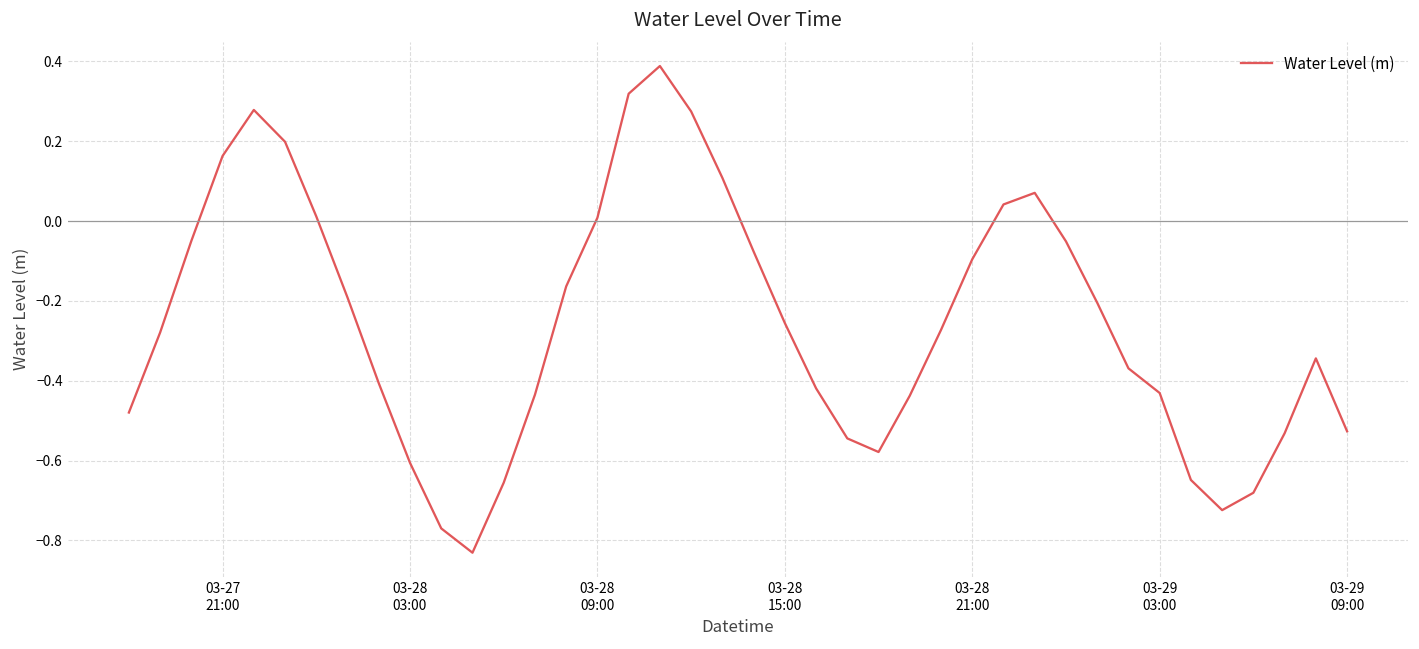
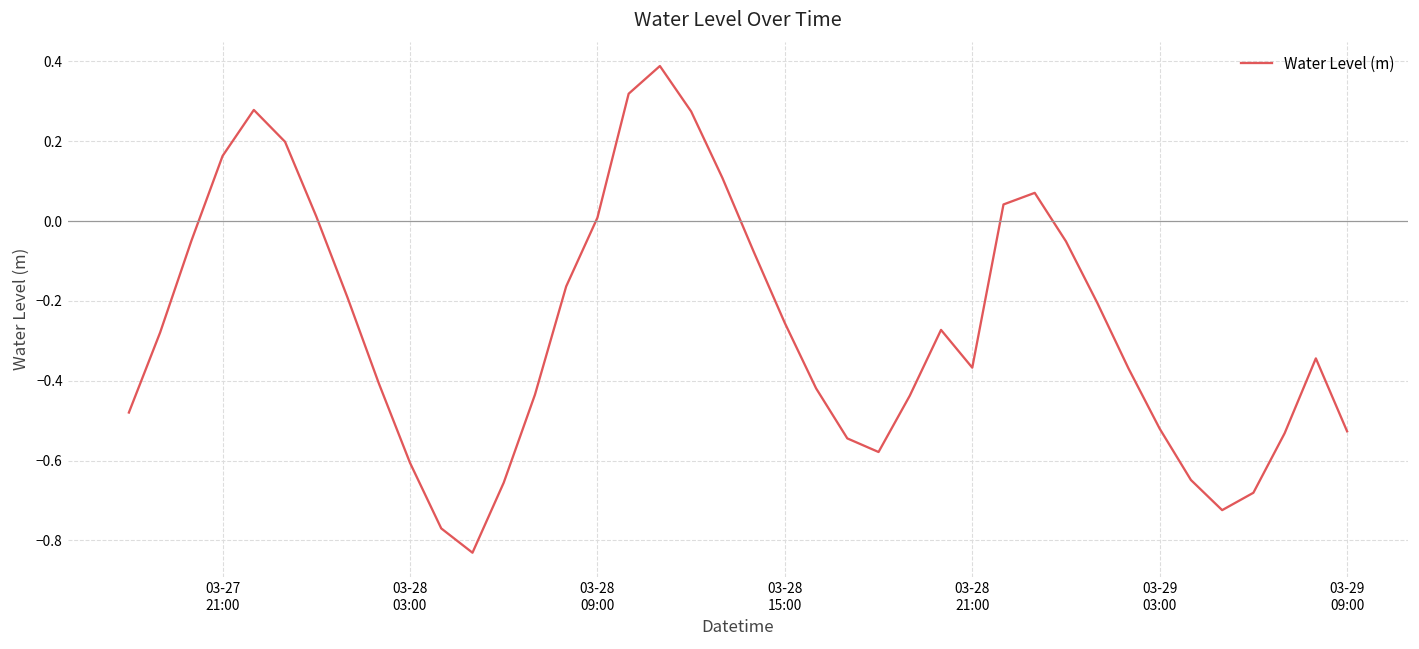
03-28 21:00: -0.10 -> -0.37
03-29 03:00: -0.43 -> -0.52
